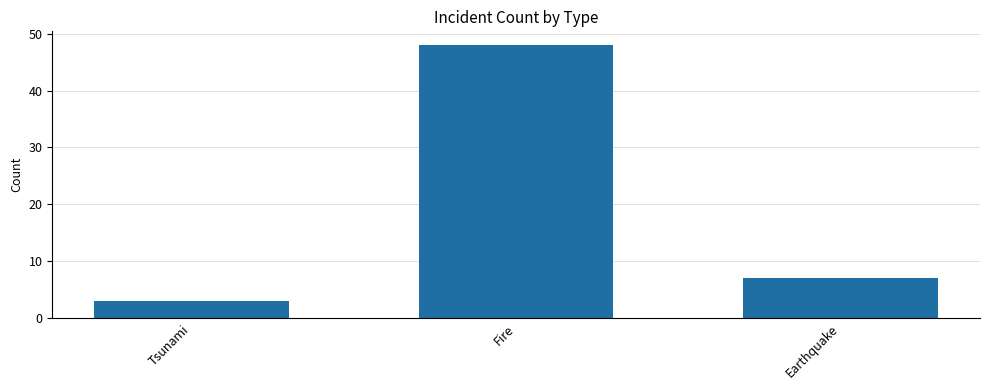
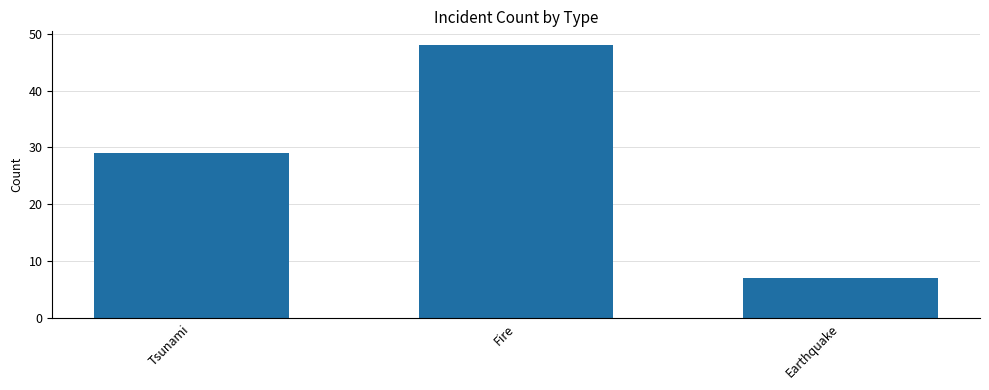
Tsunami: 3 -> 29
